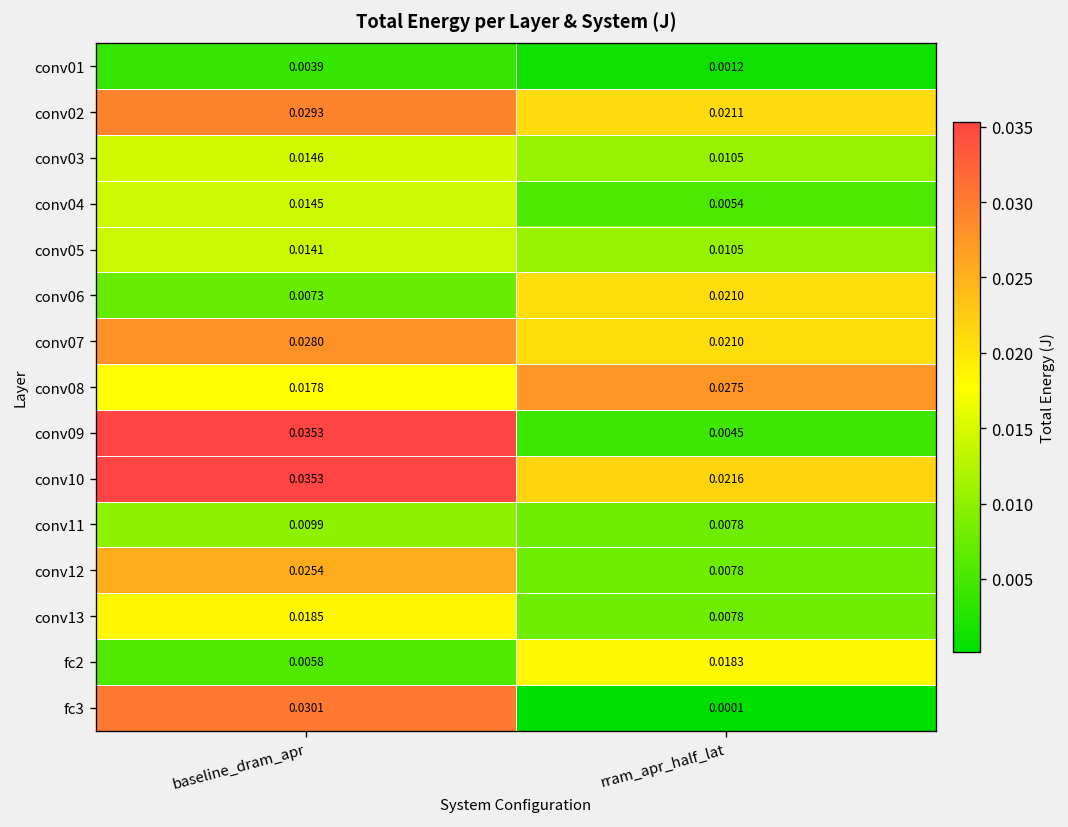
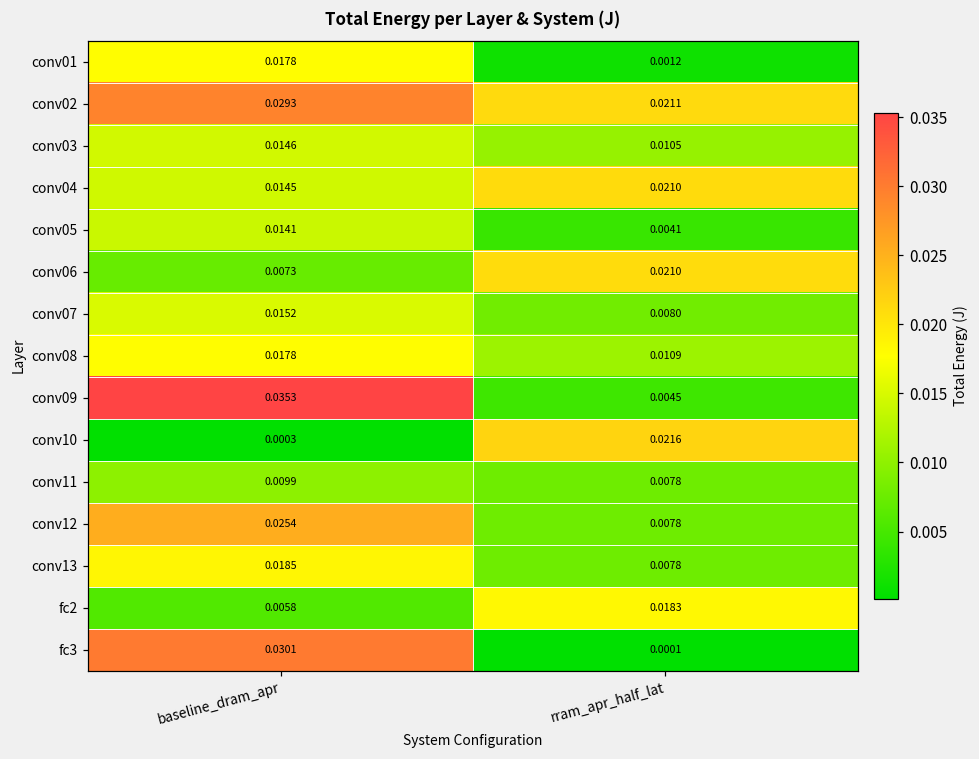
conv01, baseline_dram_apr: 0.0039 -> 0.0178
conv04, rram_apr_half_lat: 0.0054 -> 0.0210
conv05, rram_apr_half_lat: 0.0105 -> 0.0041
conv07, baseline_dram_apr: 0.0280 -> 0.0152
conv07, rram_apr_half_lat: 0.0210 -> 0.0080
conv08, rram_apr_half_lat: 0.0275 -> 0.0109
conv10, baseline_dram_apr: 0.0353 -> 0.0003
